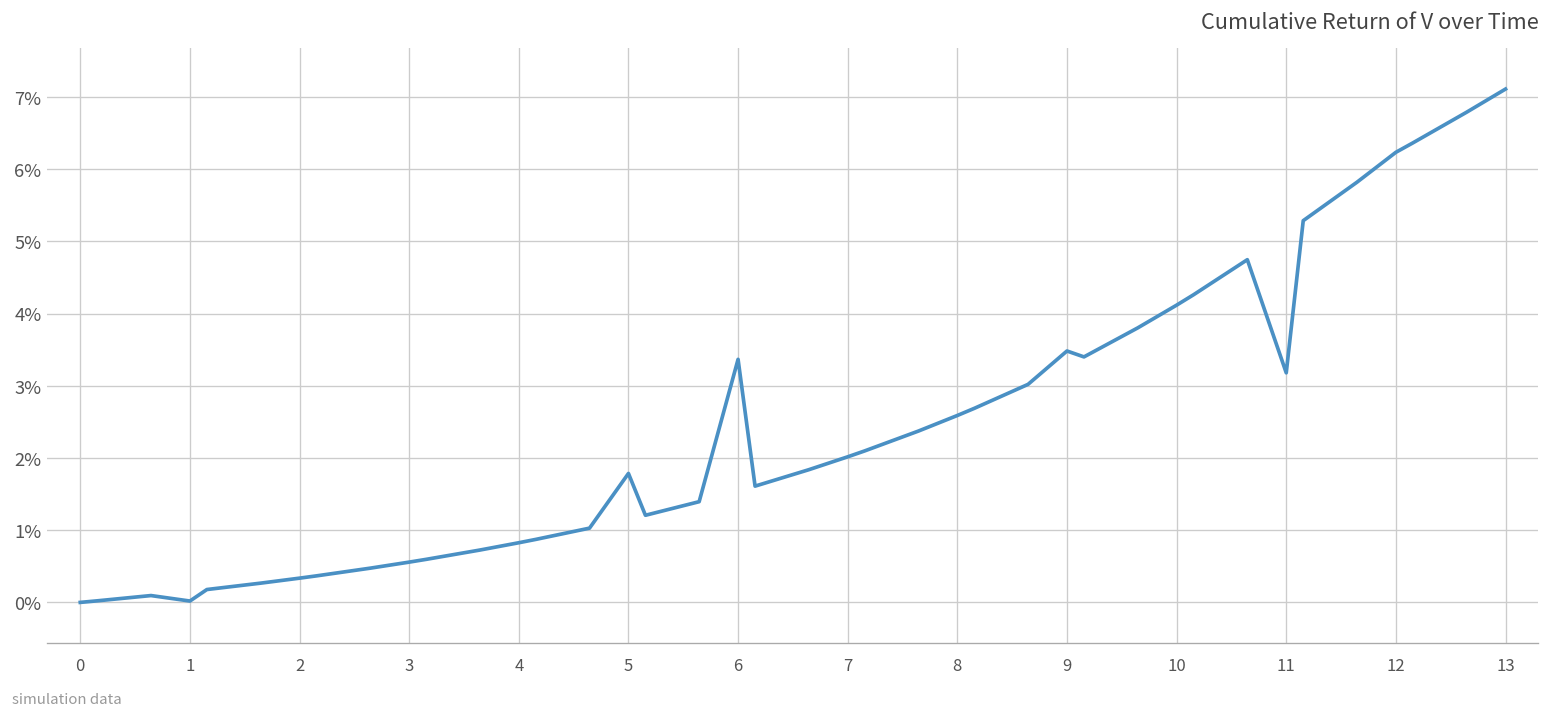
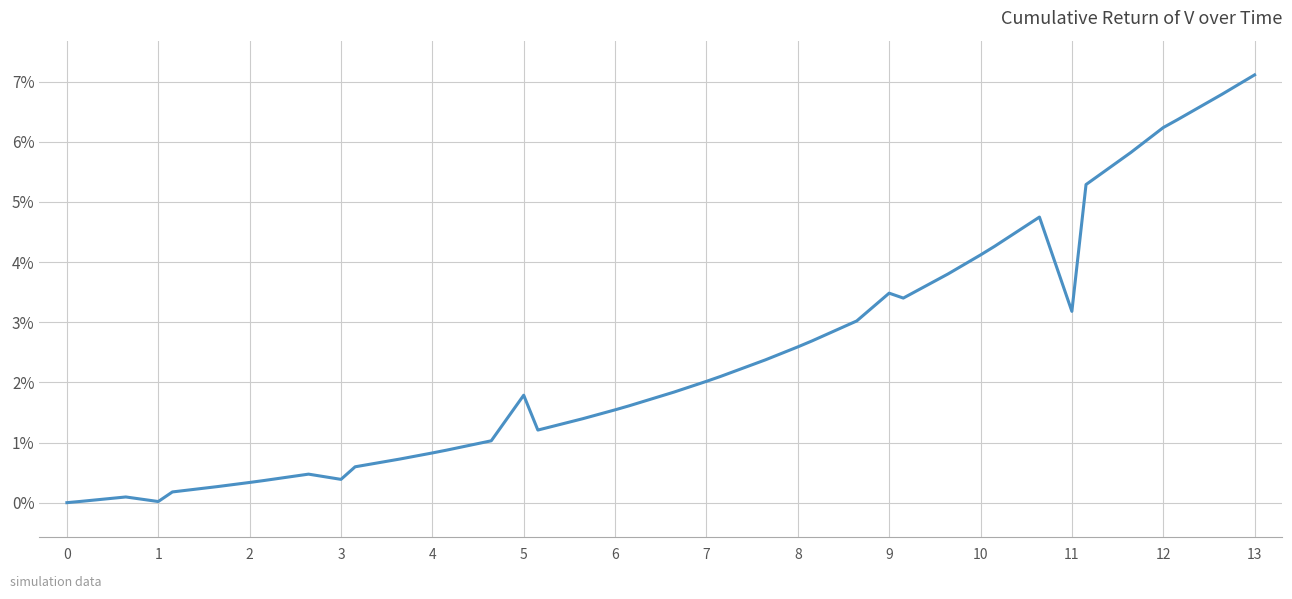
3: 0.6% -> 0.4%
6: 3.4% -> 1.5%
